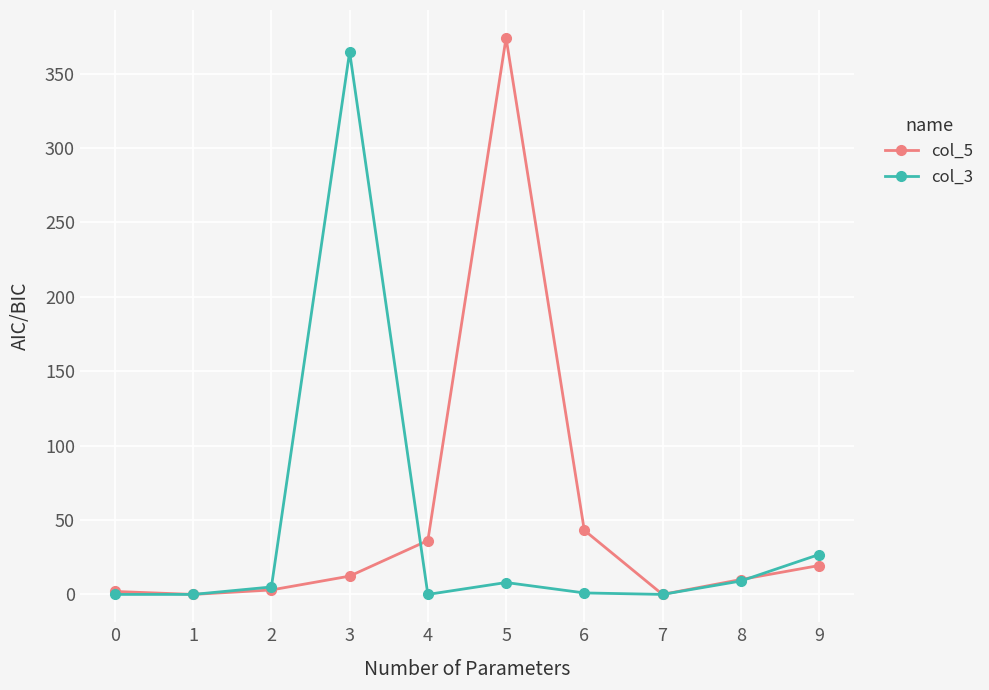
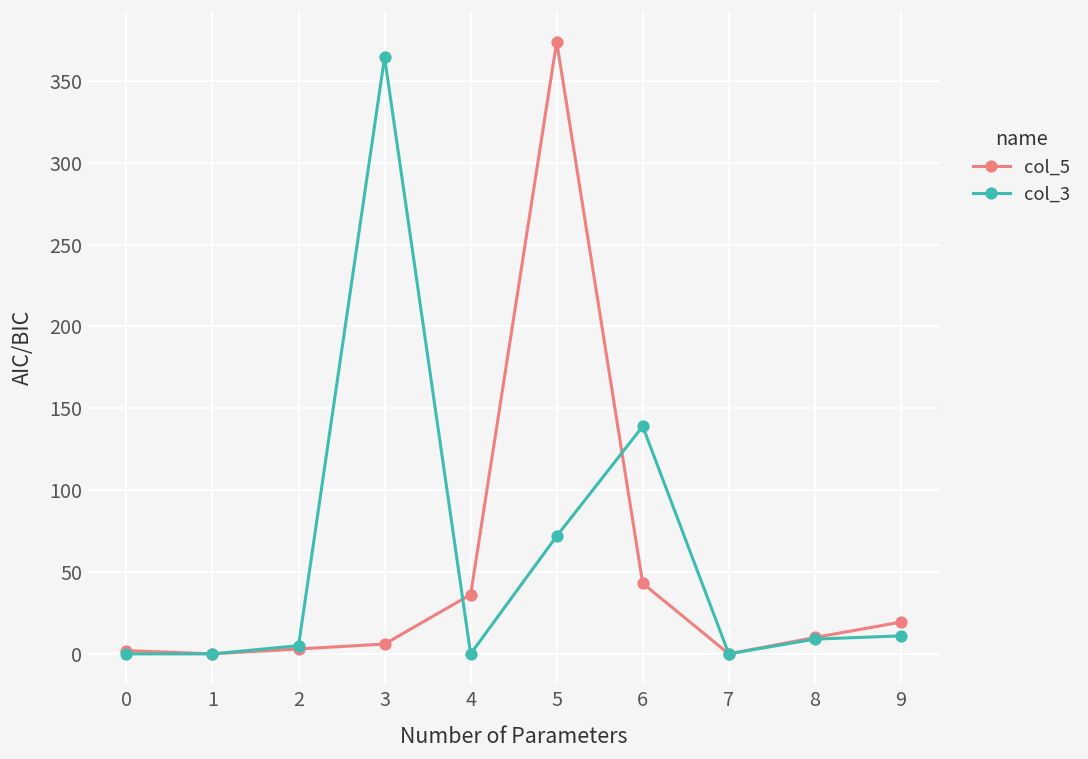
col_5, 3: 12 -> 6
col_3, 5: 8 -> 72
col_3, 6: 1 -> 139
col_3, 9: 27 -> 11
